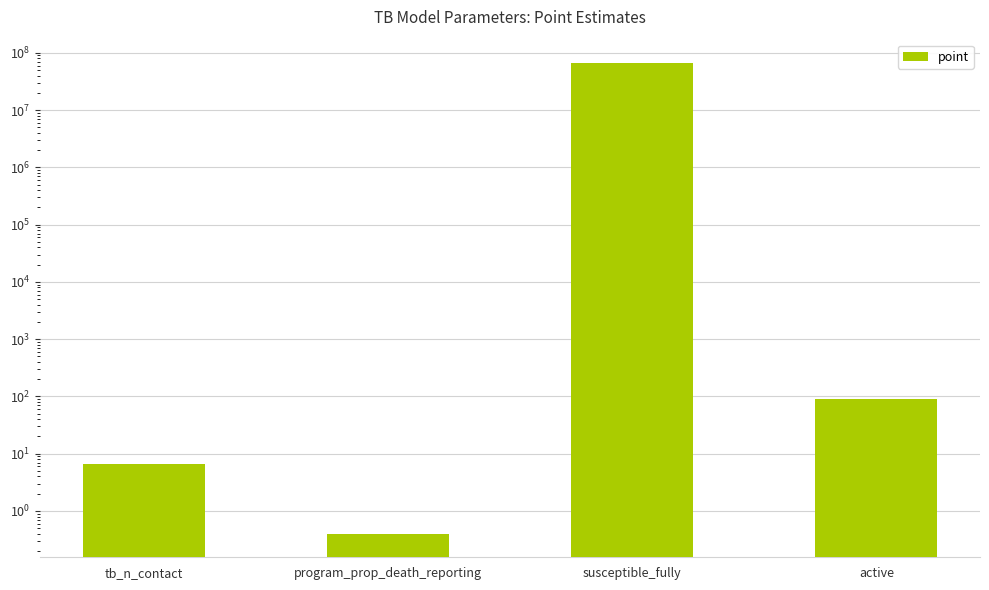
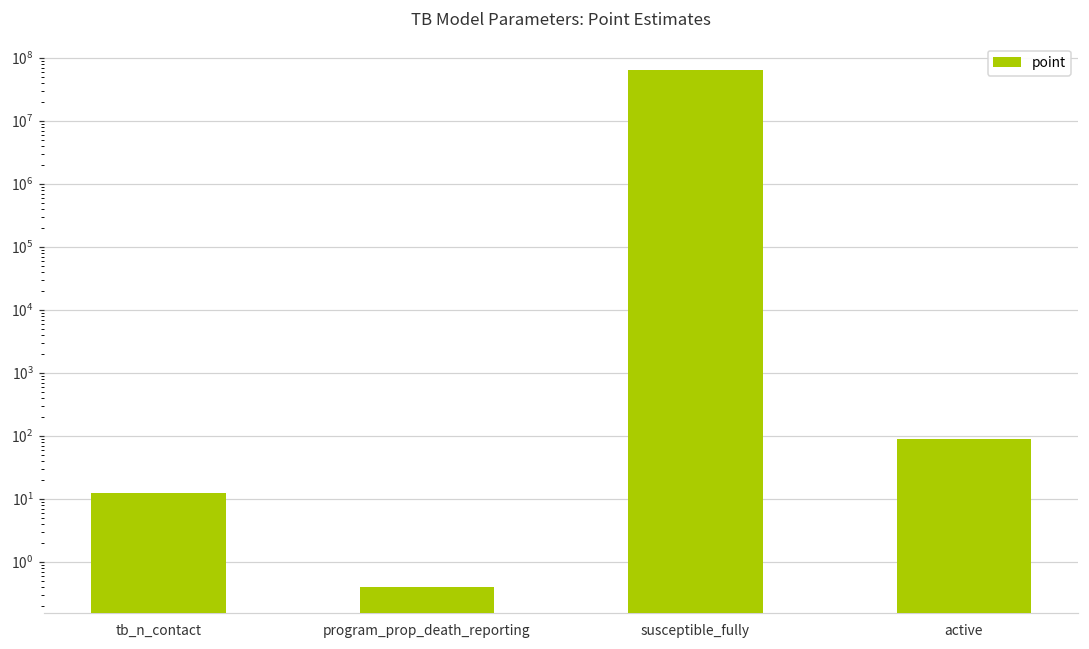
tb_n_contact: 7 -> 13
